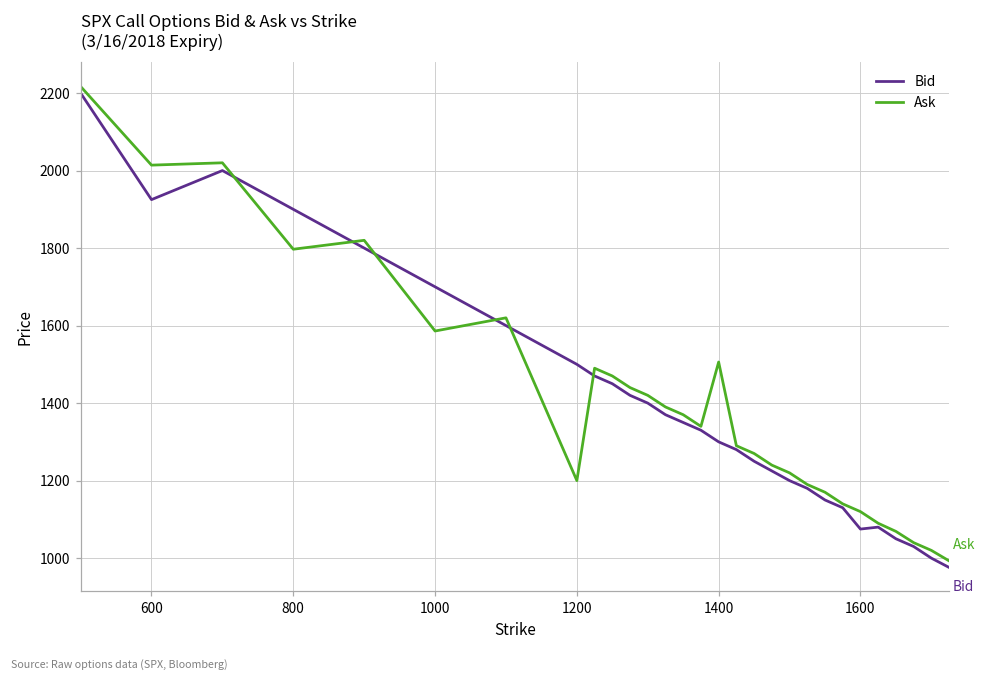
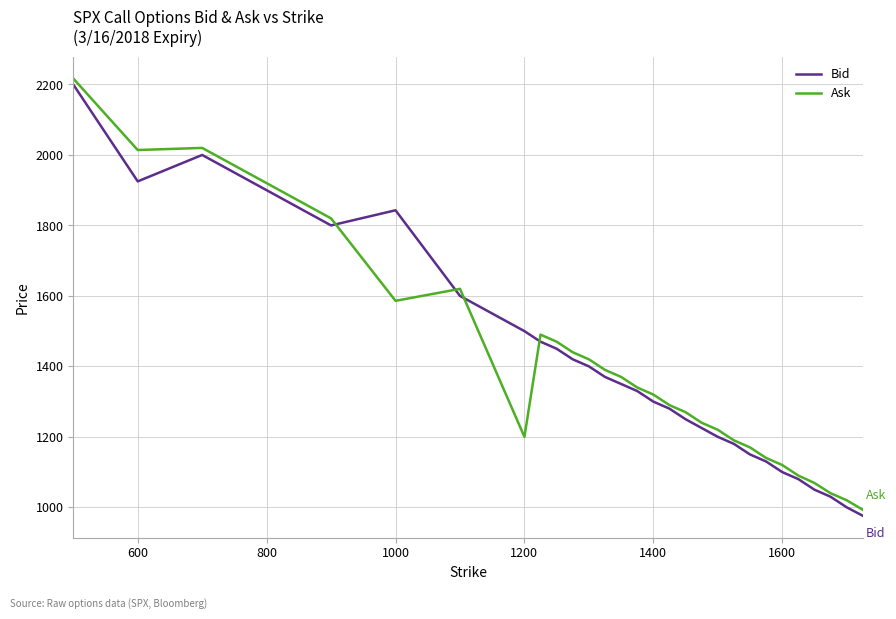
Ask, 800: 1800 -> 1920
Bid, 1000: 1700 -> 1840
Ask, 1400: 1510 -> 1320
Bid, 1600: 1080 -> 1100
